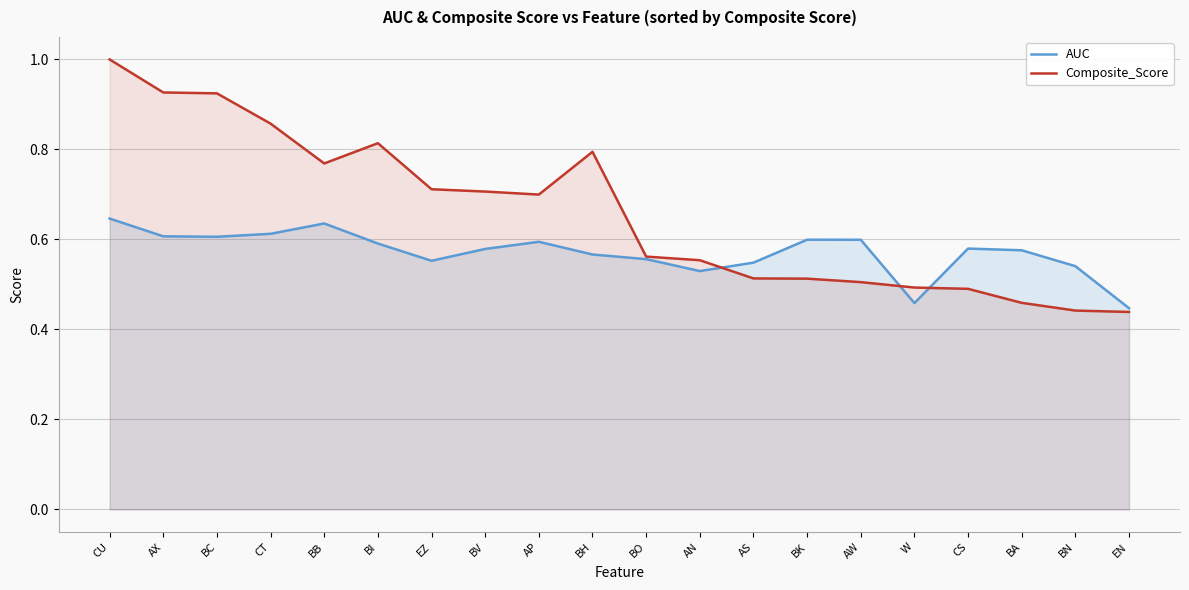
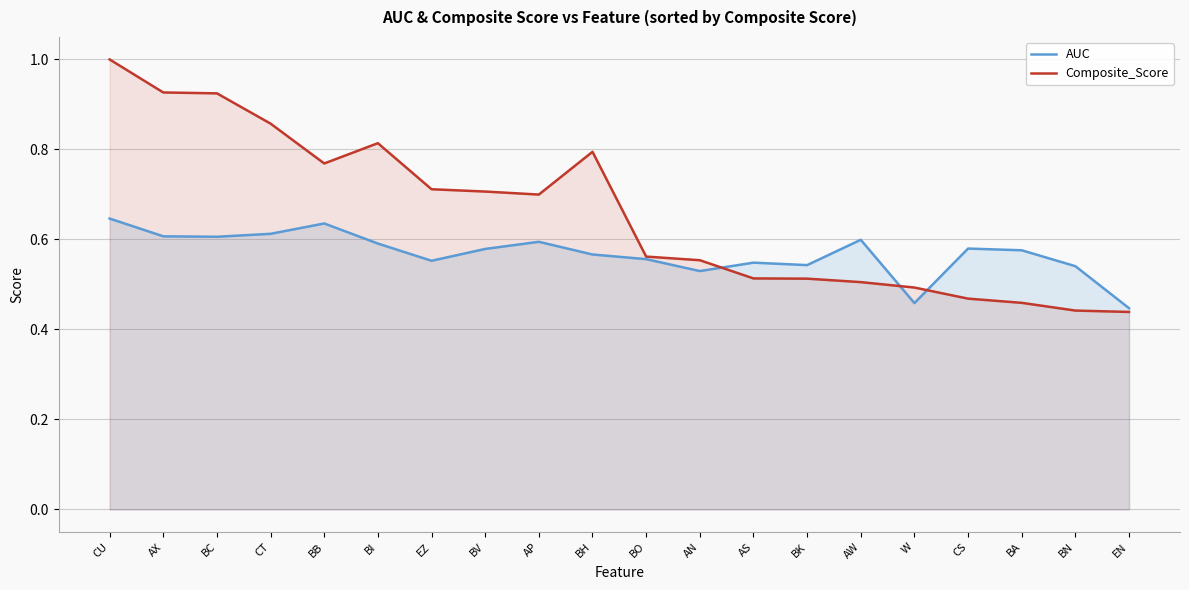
AUC, BK: 0.60 -> 0.54
Composite_Score, CS: 0.49 -> 0.47
